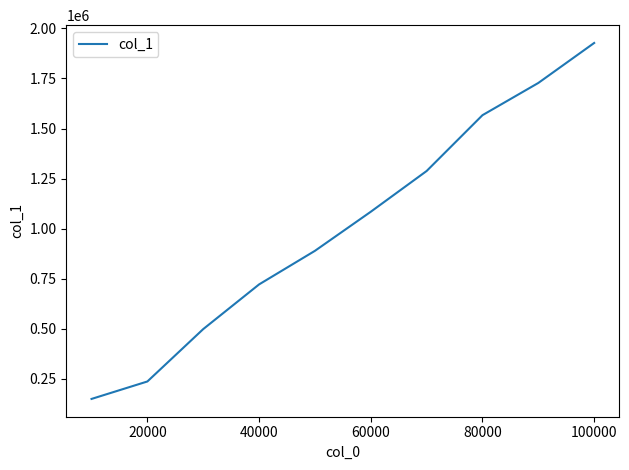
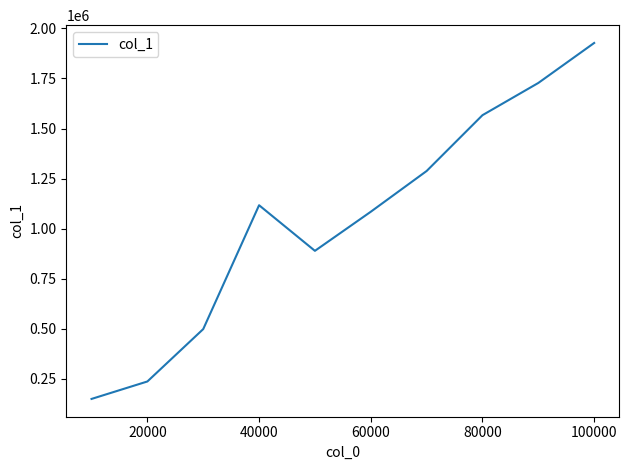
40000: 720000 -> 1120000
